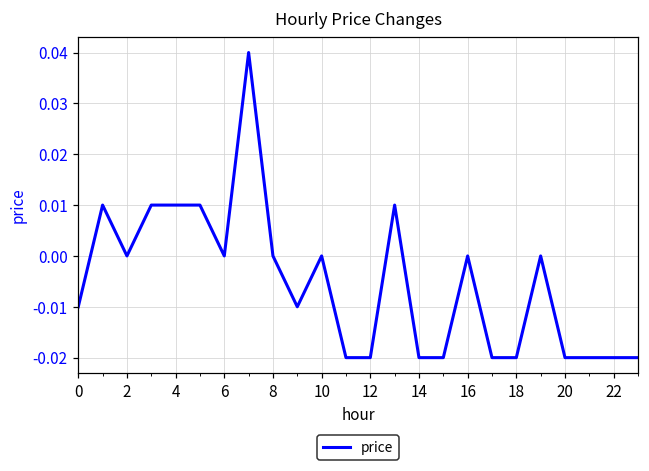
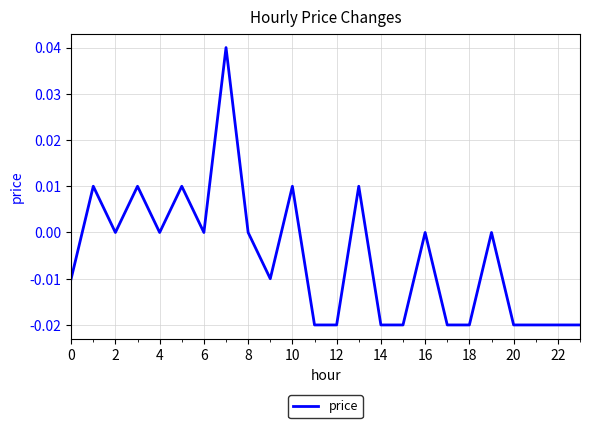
4: 0.01 -> 0.00
10: 0.00 -> 0.01
